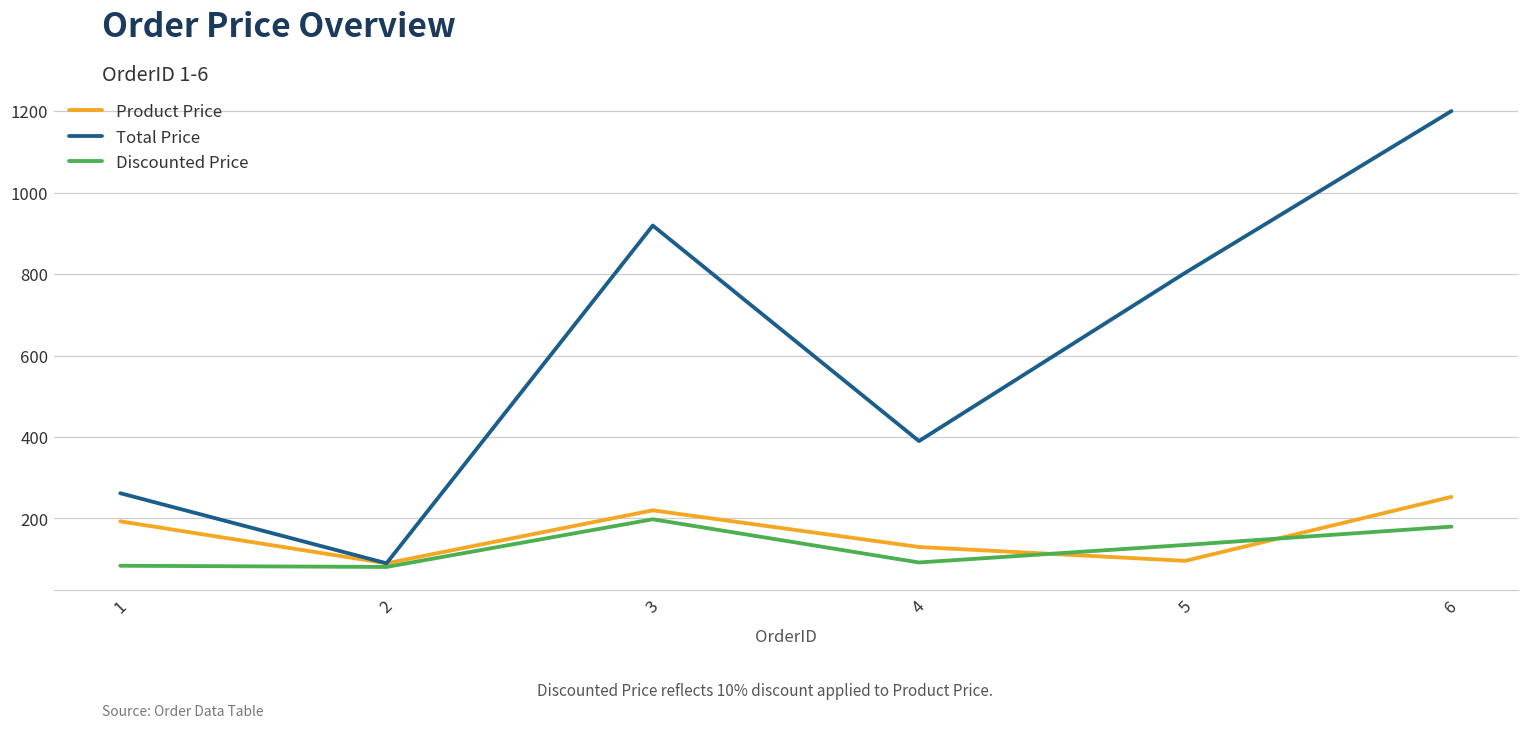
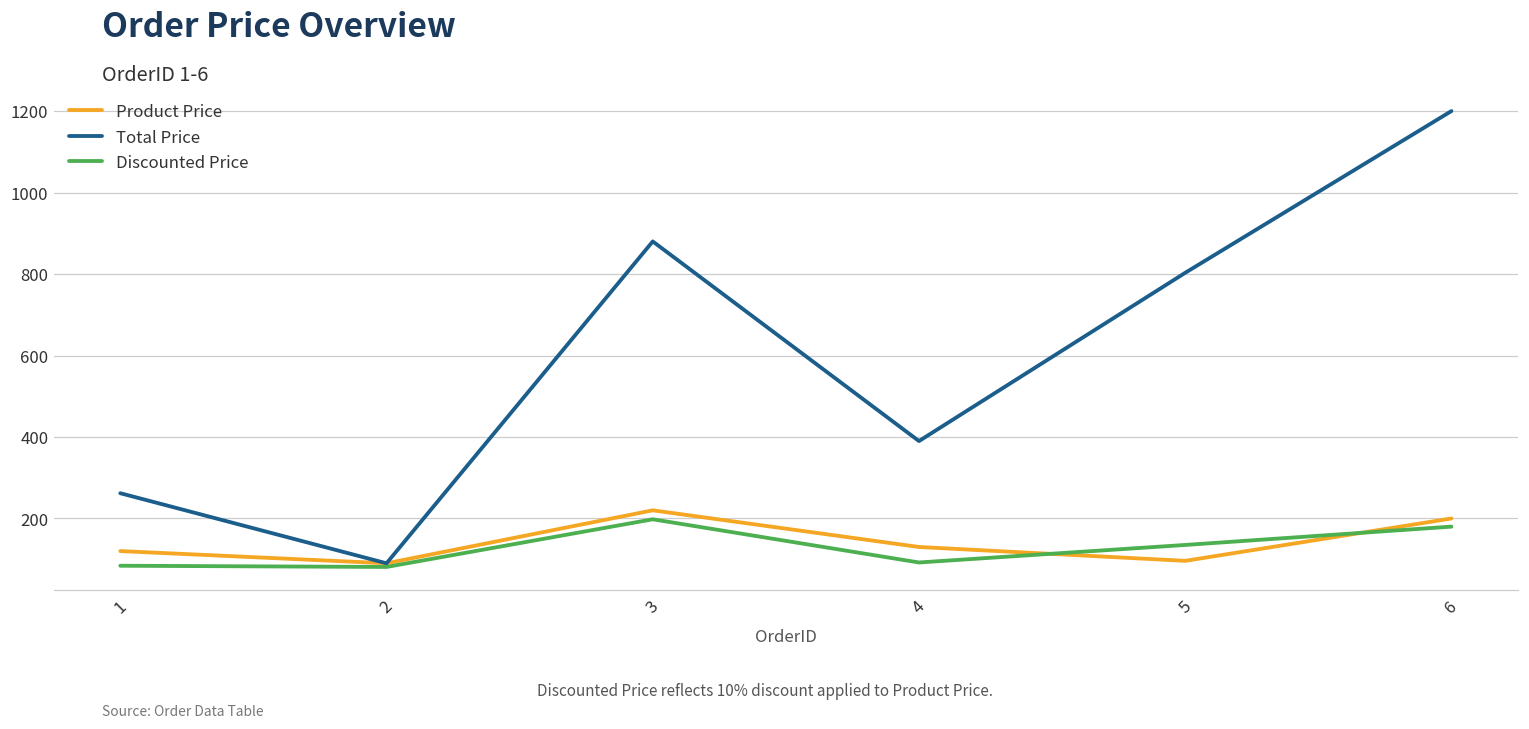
Product Price, 1: 190 -> 120
Total Price, 3: 920 -> 880
Product Price, 6: 250 -> 200
